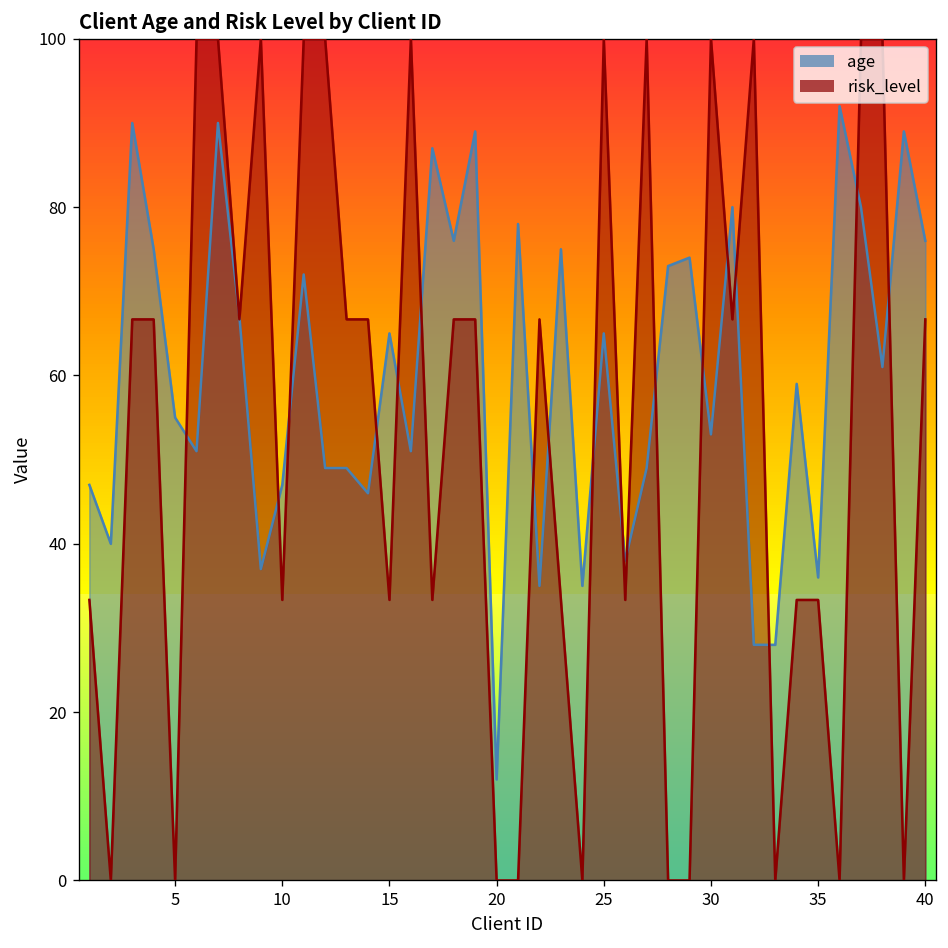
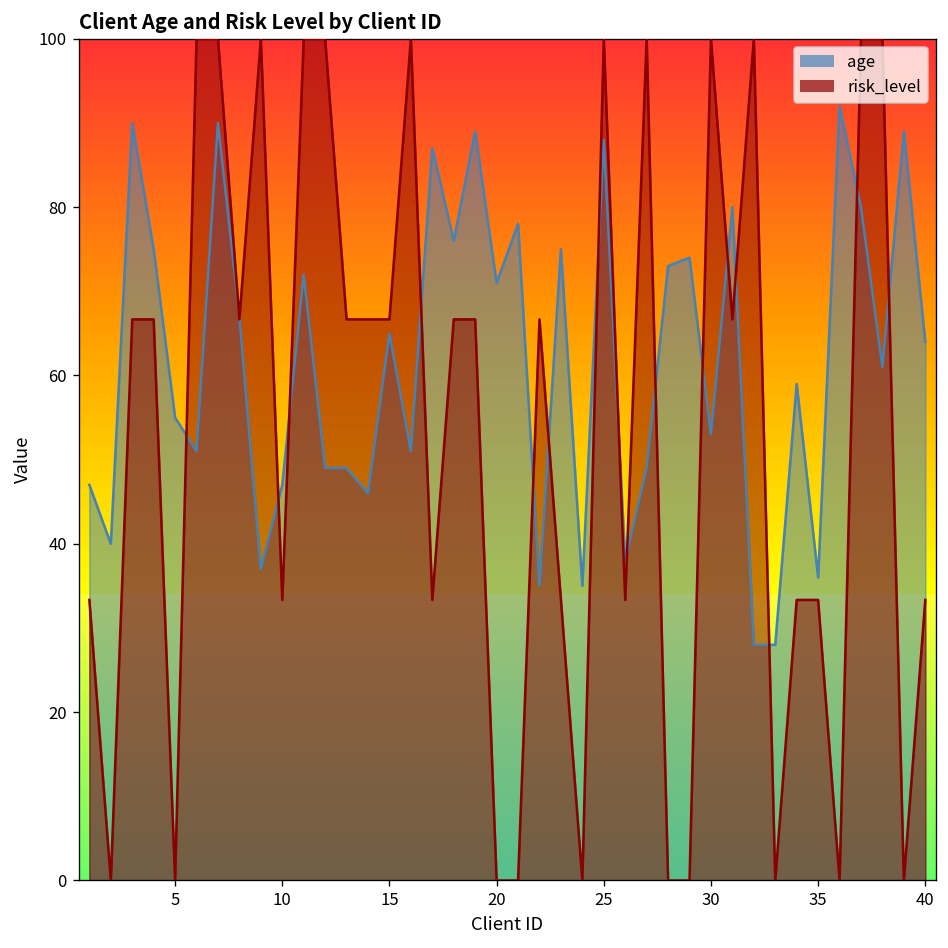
risk_level, 15: 33 -> 67
age, 20: 12 -> 71
age, 25: 65 -> 88
age, 40: 76 -> 64
risk_level, 40: 67 -> 33
